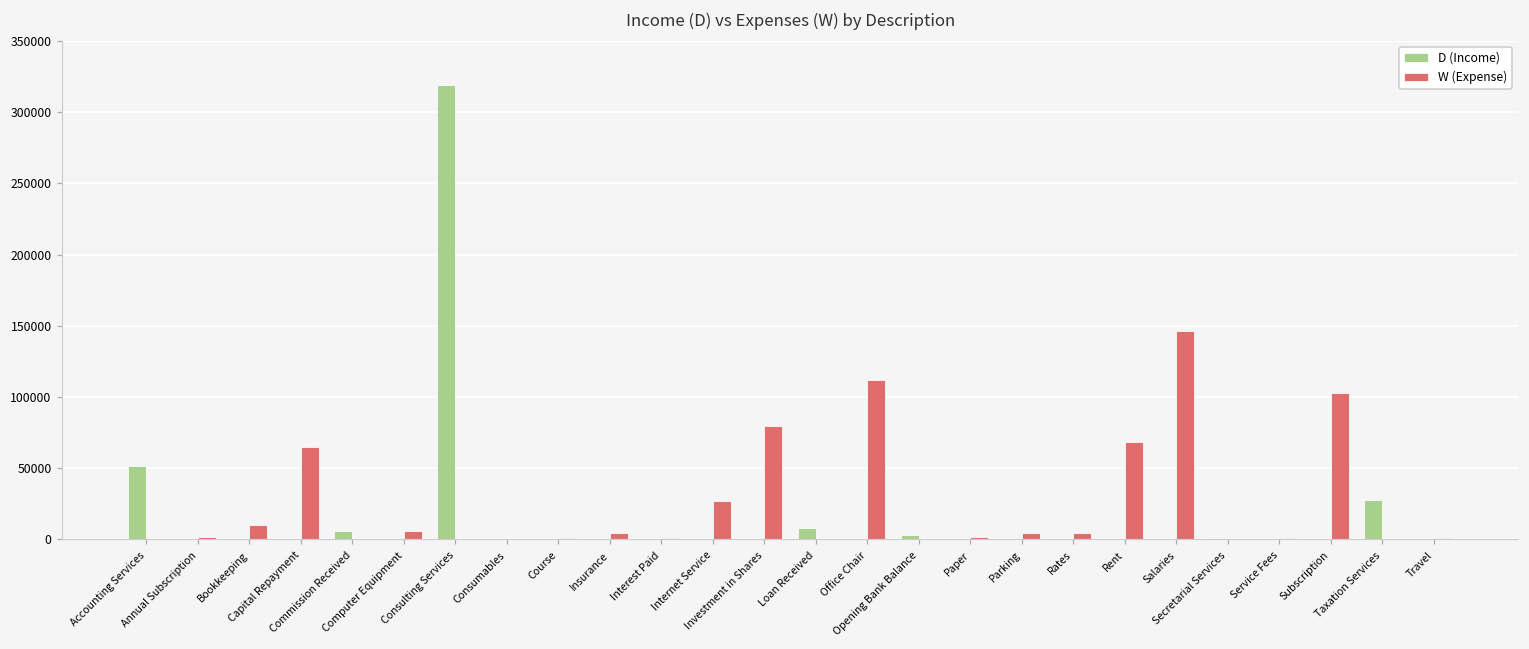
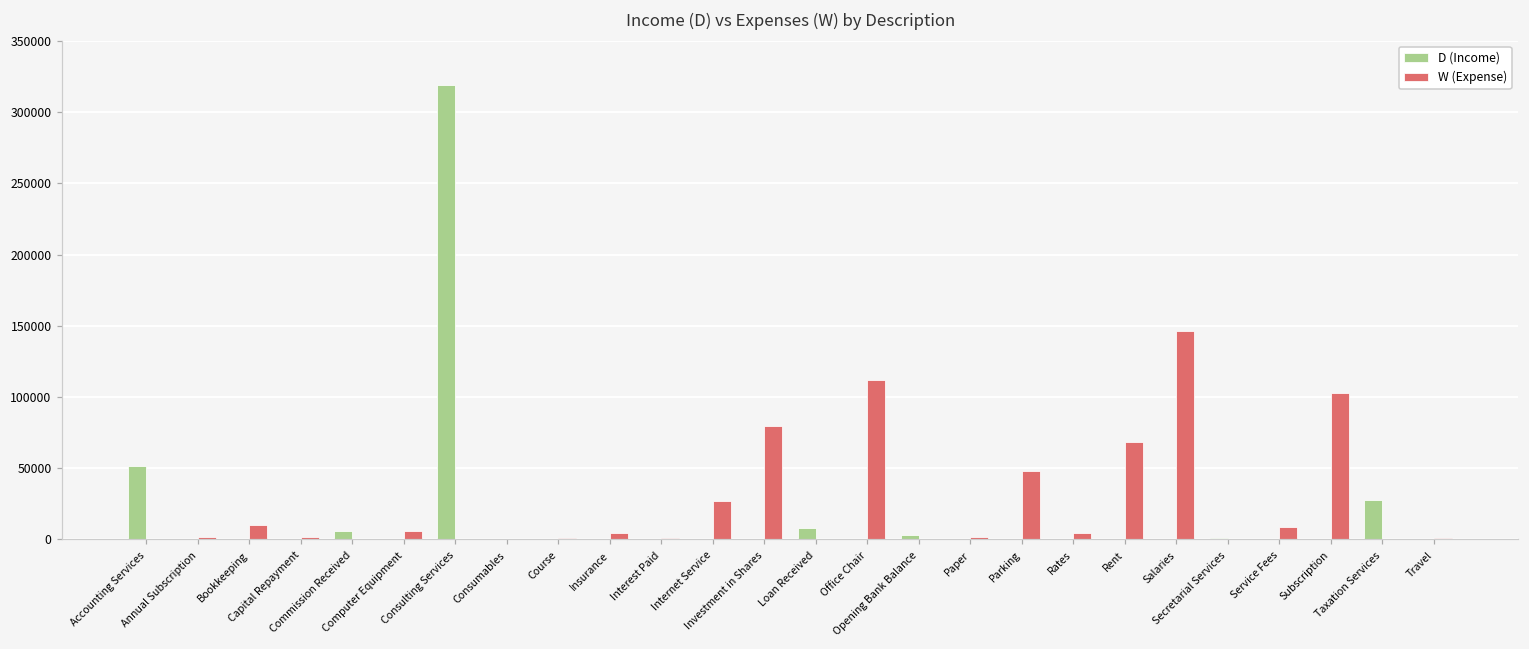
W (Expense), Capital Repayment: 65000 -> 2000
W (Expense), Parking: 5000 -> 48000
W (Expense), Service Fees: 1000 -> 8000
